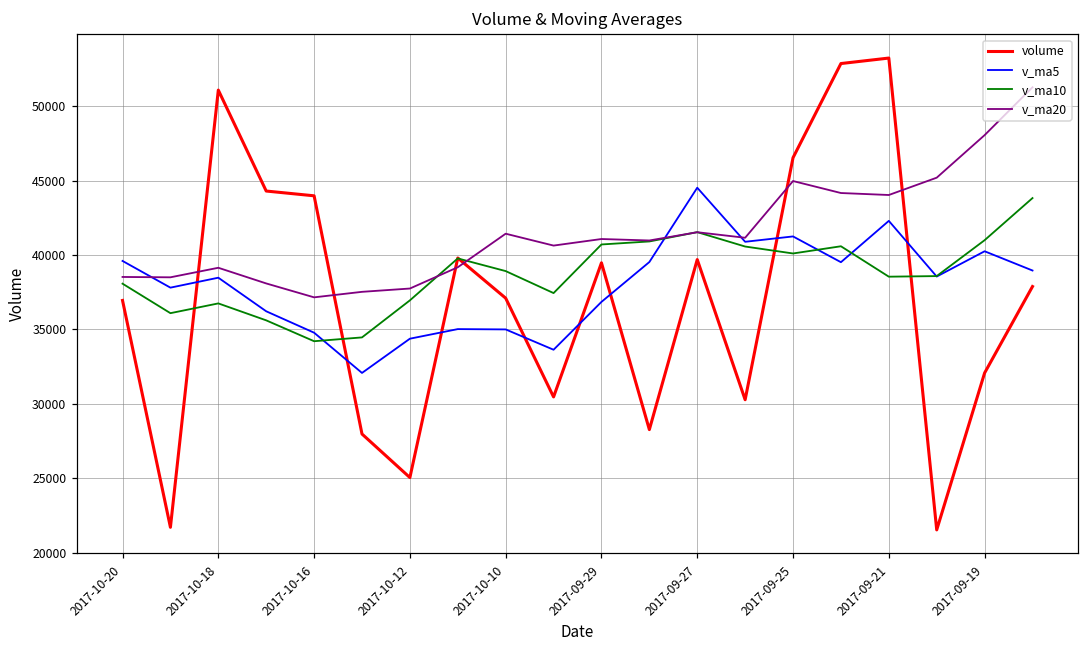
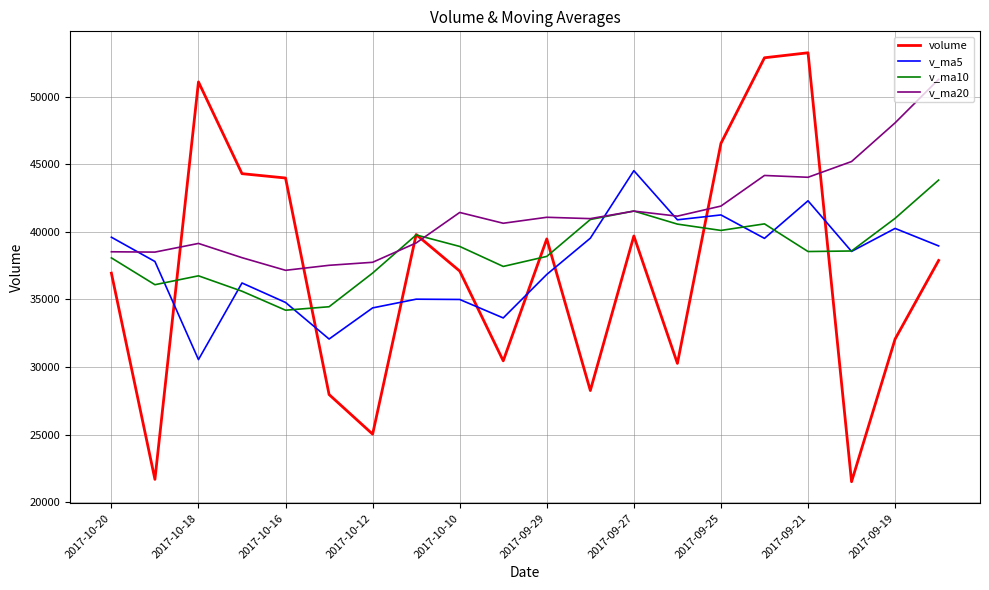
v_ma5, 2017-10-18: 38500 -> 30600
v_ma10, 2017-09-29: 40700 -> 38200
v_ma20, 2017-09-25: 45000 -> 41900
